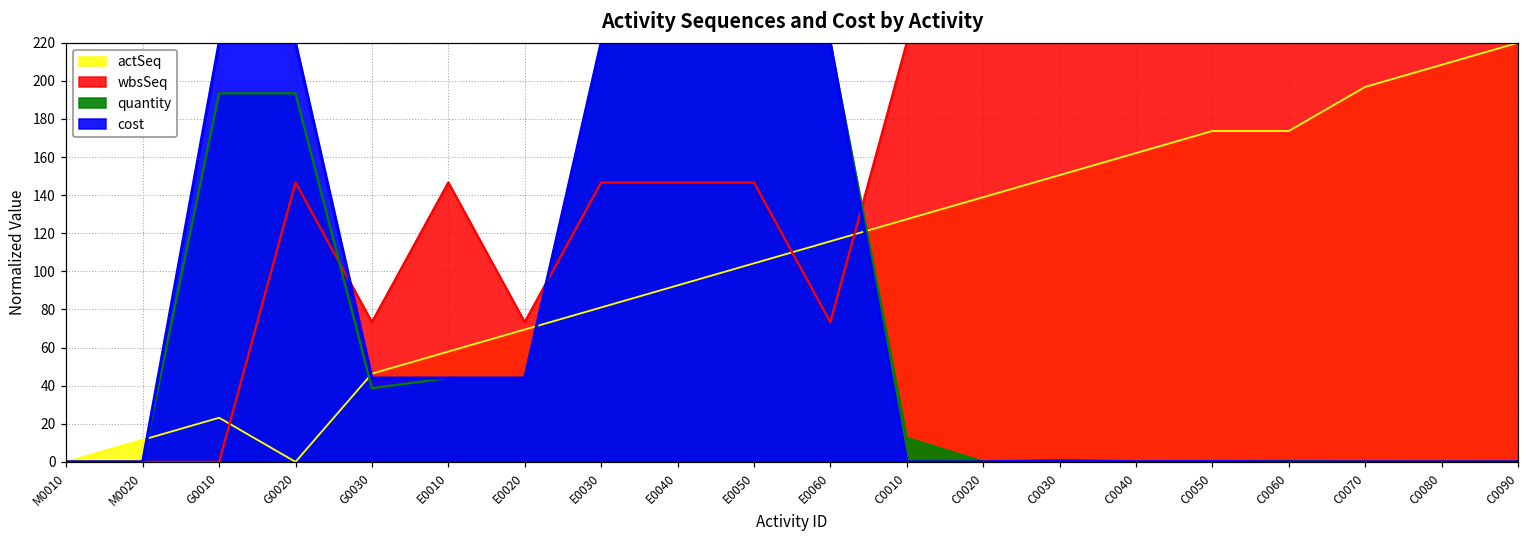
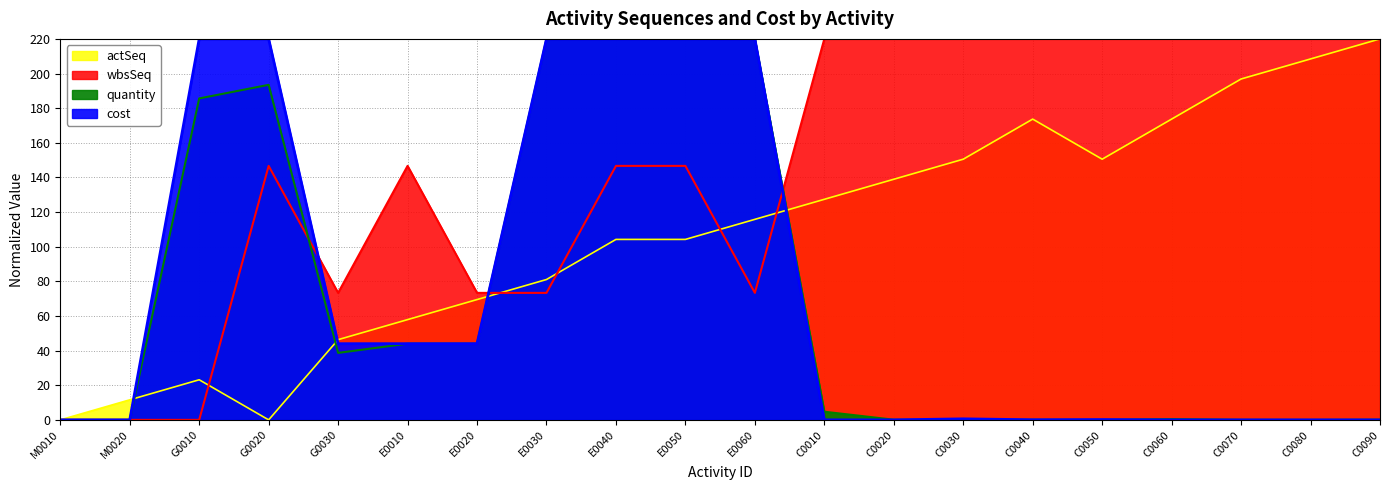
quantity, G0010: 193 -> 186
wbsSeq, E0030: 147 -> 73
actSeq, E0040: 93 -> 104
quantity, C0010: 13 -> 5
actSeq, C0040: 162 -> 174
actSeq, C0050: 174 -> 151
